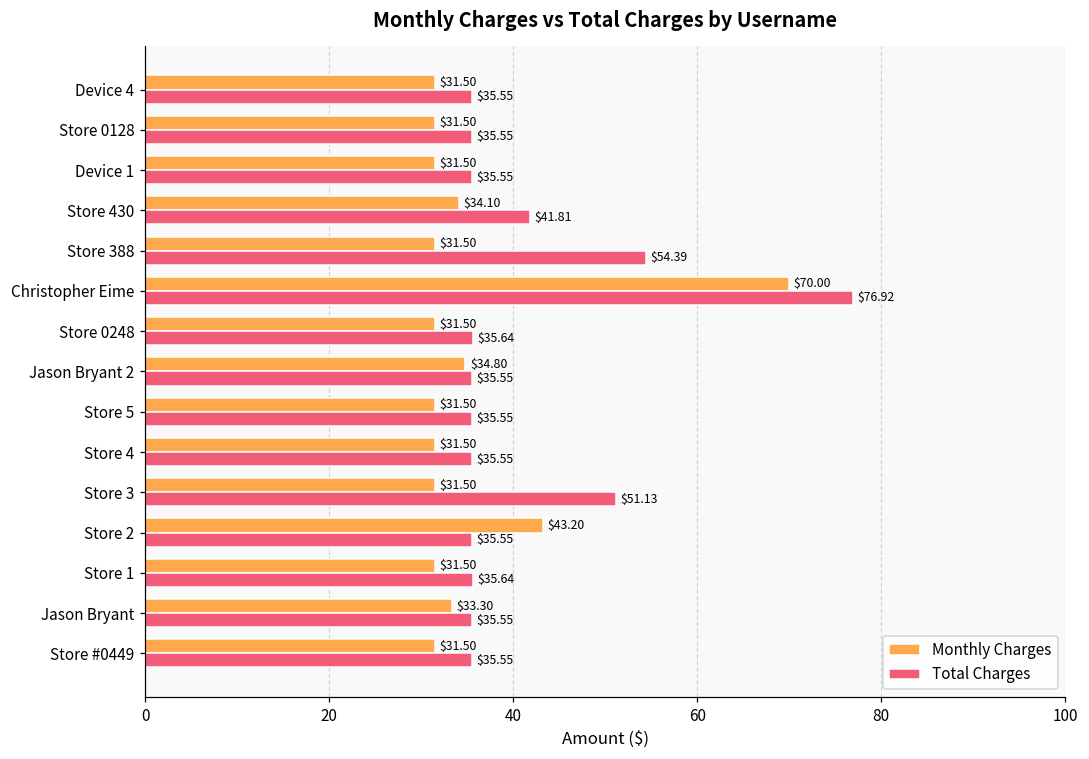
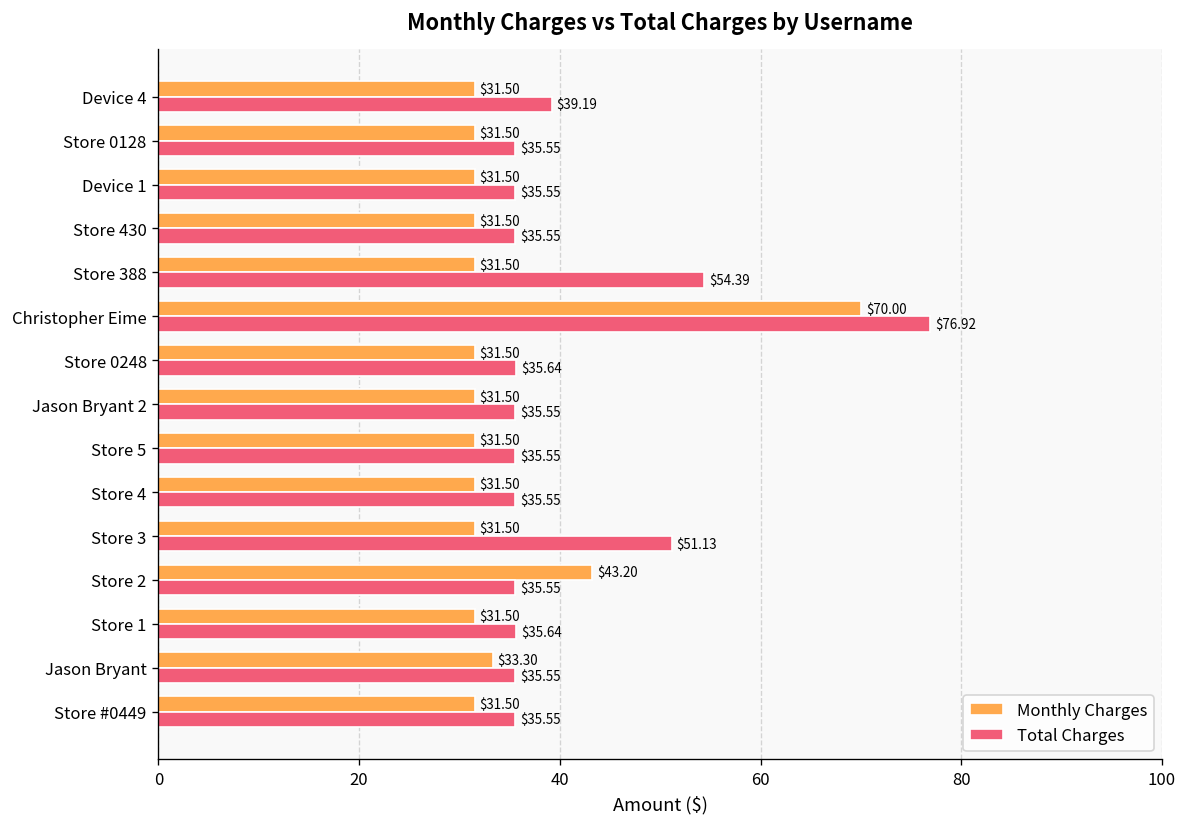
Total Charges, Device 4: $35.55 -> $39.19
Monthly Charges, Store 430: $34.10 -> $31.50
Total Charges, Store 430: $41.81 -> $35.55
Monthly Charges, Jason Bryant 2: $34.80 -> $31.50
